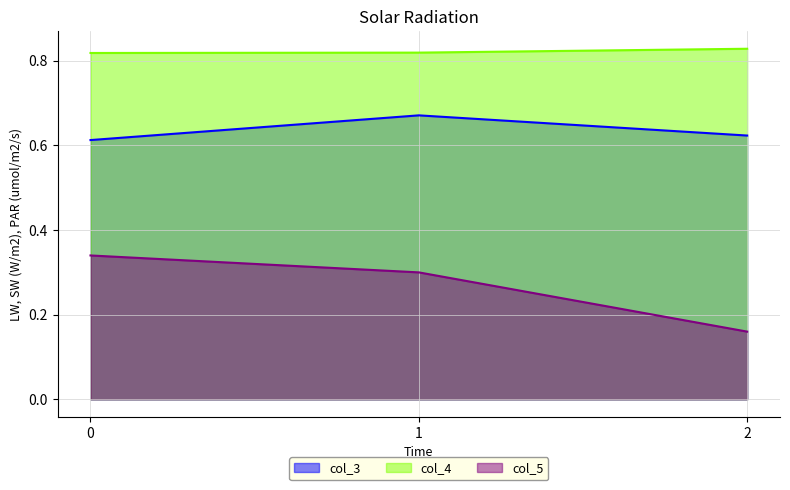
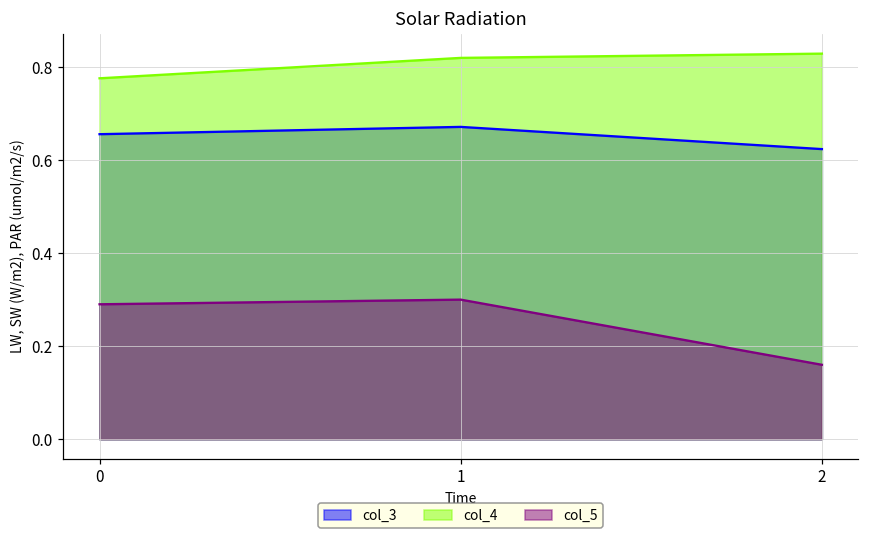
col_3, 0: 0.61 -> 0.66
col_4, 0: 0.82 -> 0.78
col_5, 0: 0.34 -> 0.29
